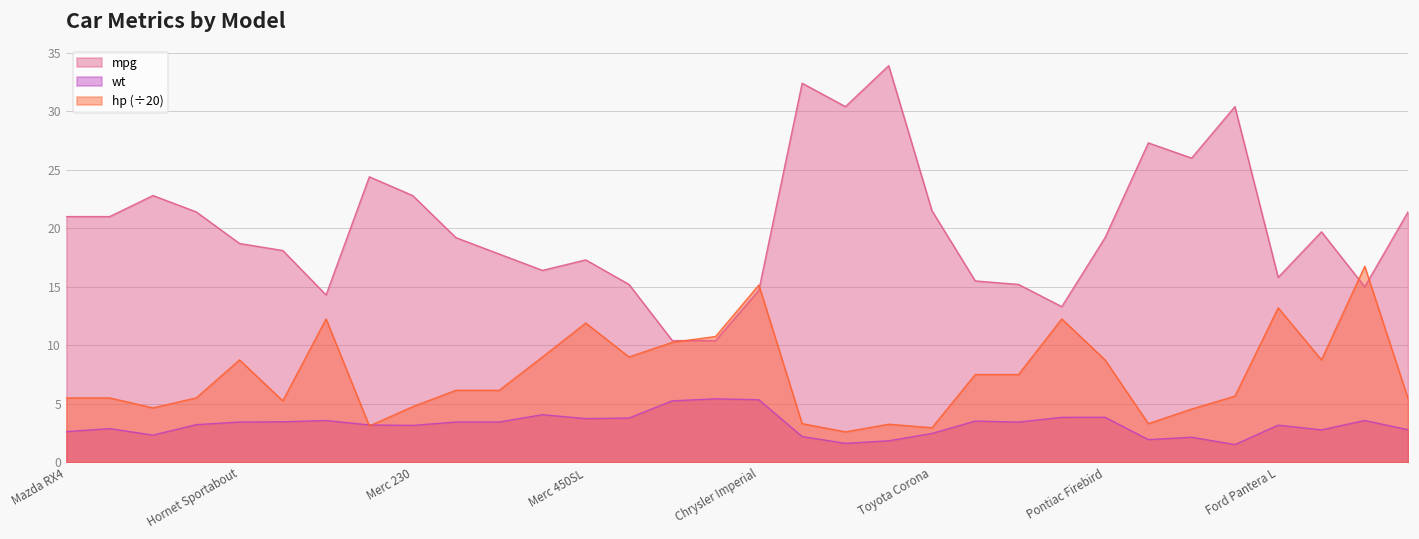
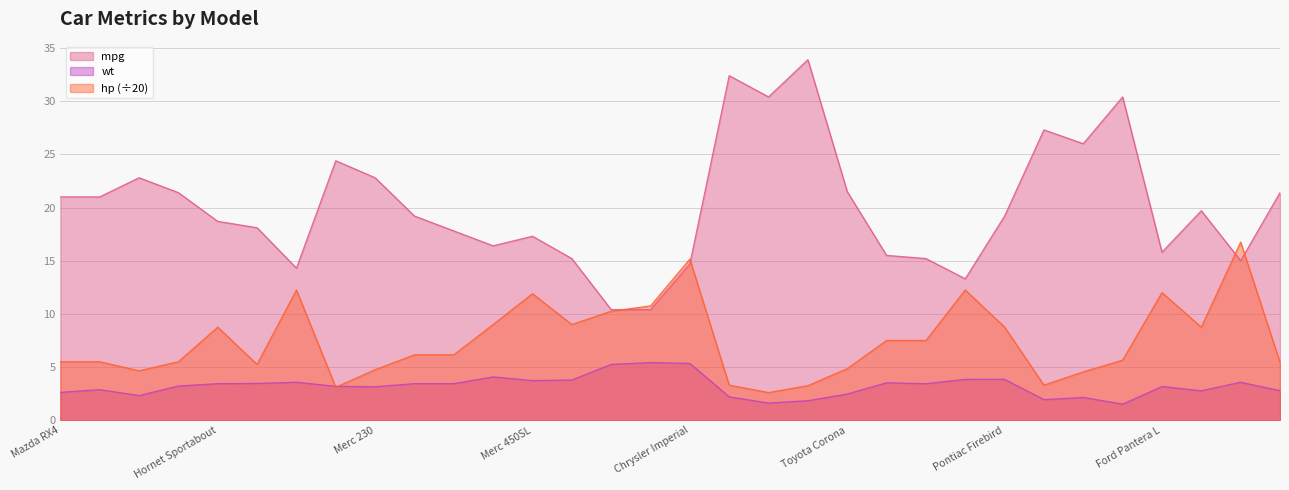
hp (÷20), Toyota Corona: 3.0 -> 4.9
hp (÷20), Ford Pantera L: 13.2 -> 12.0
